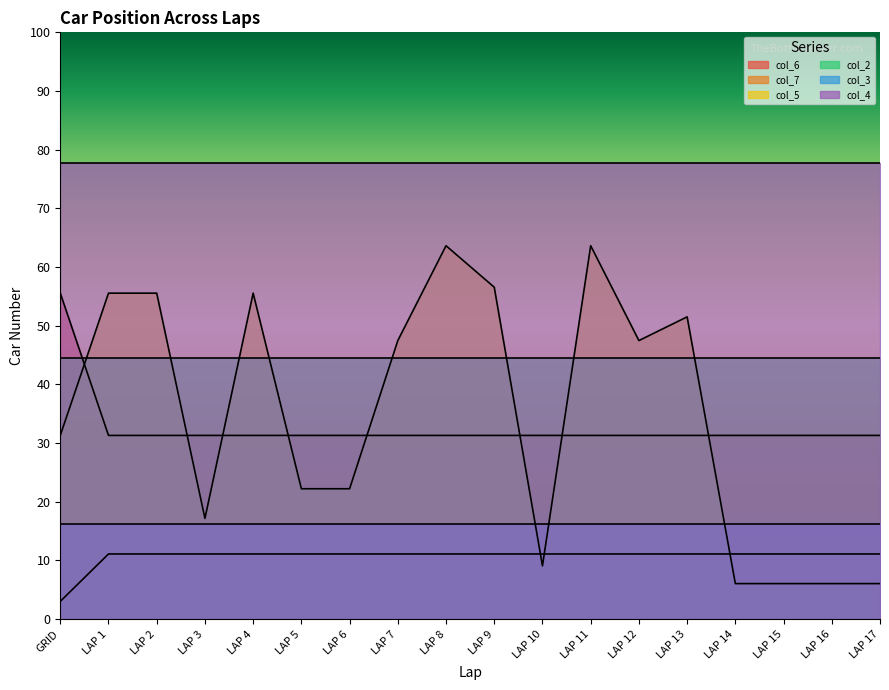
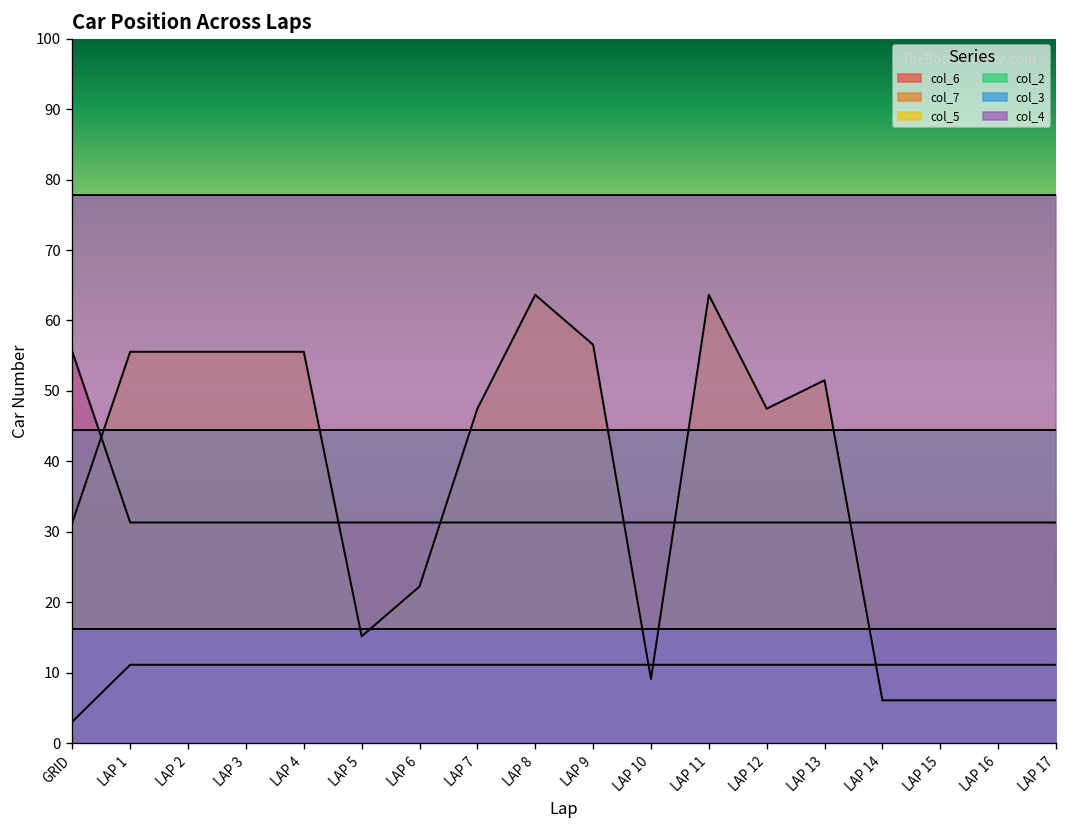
col_5, LAP 3: 17 -> 56
col_5, LAP 5: 22 -> 15
